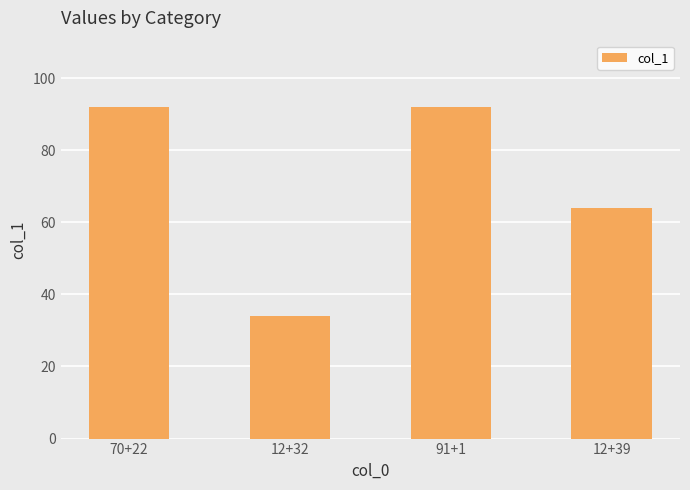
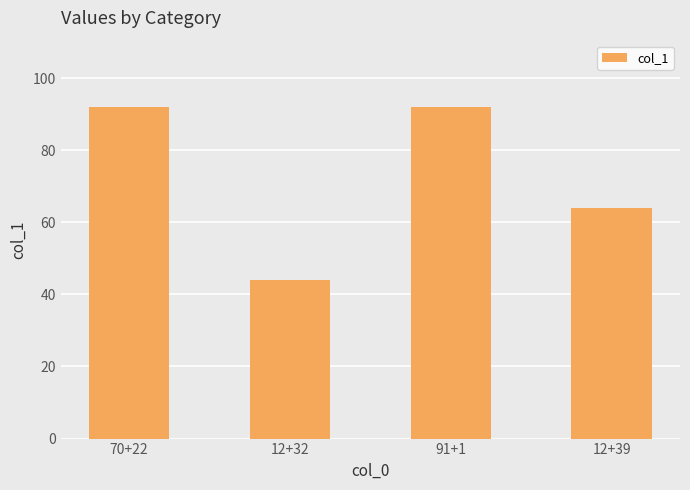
12+32: 34 -> 44
